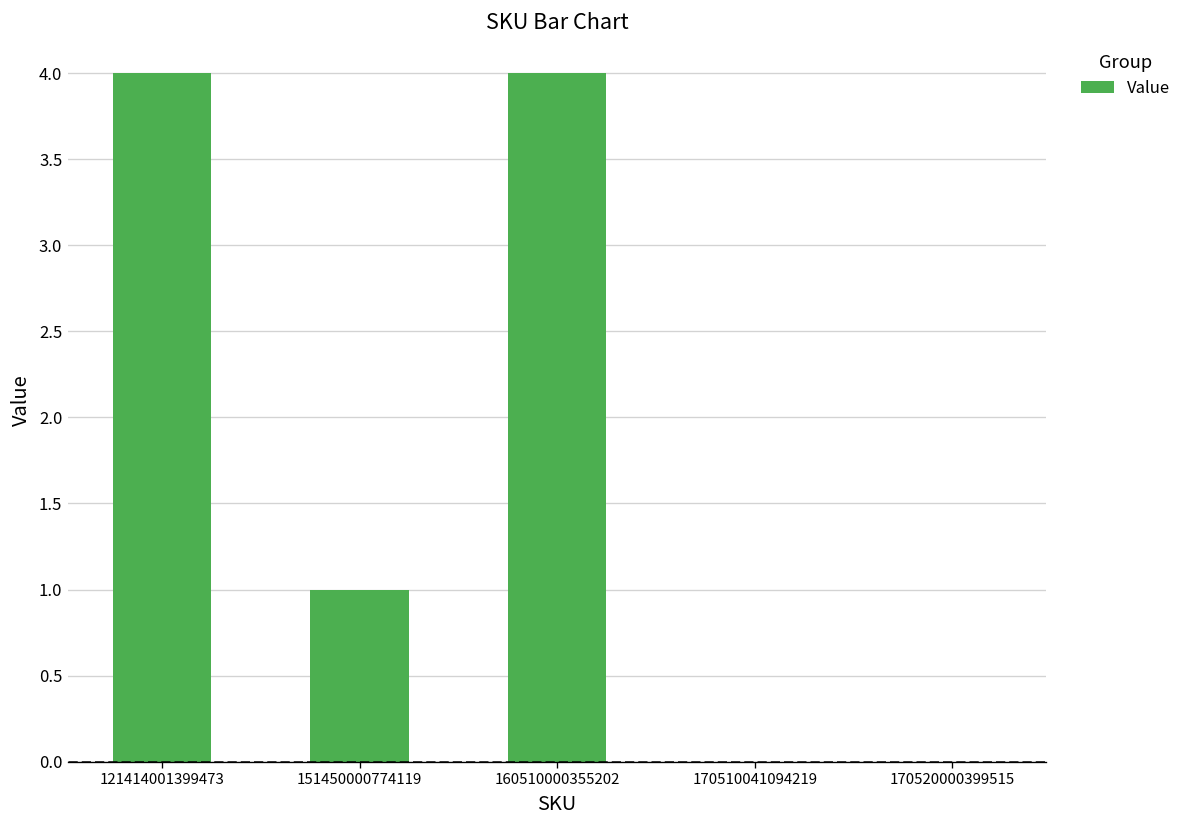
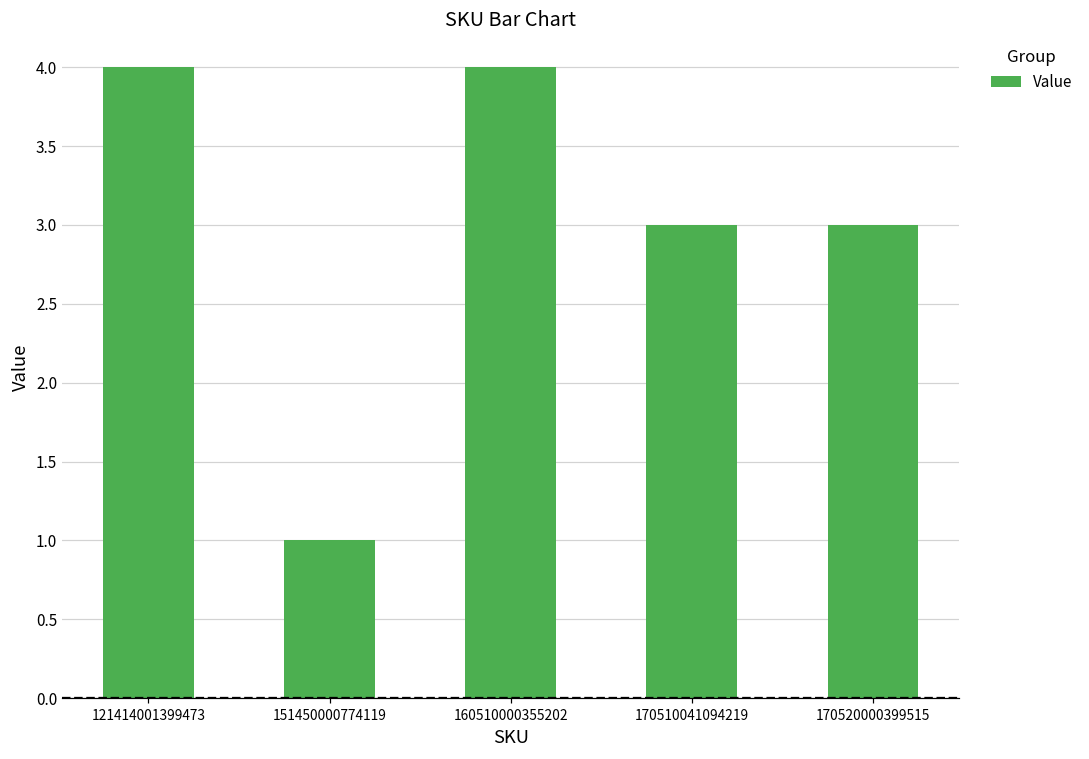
170510041094219: 0 -> 3
170520000399515: 0 -> 3
